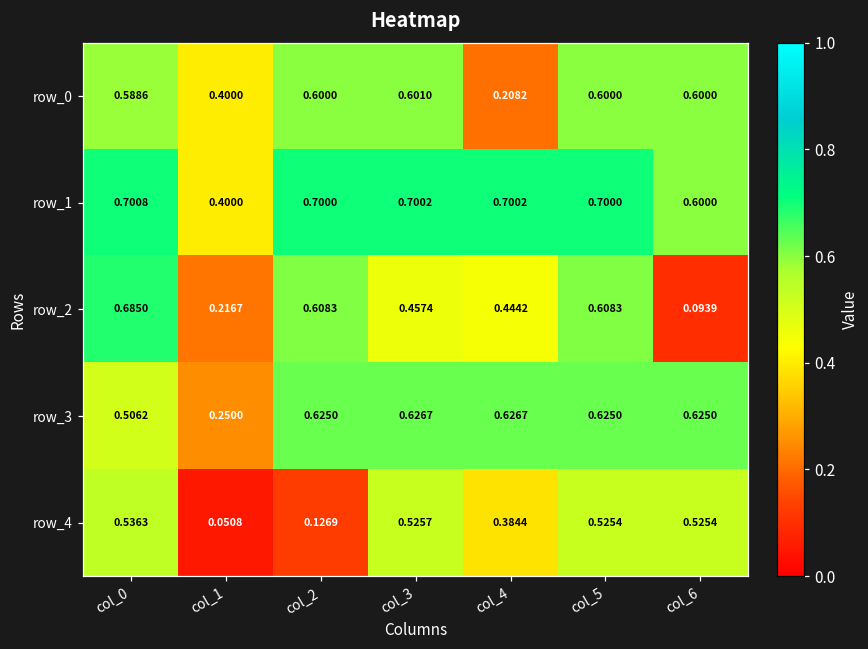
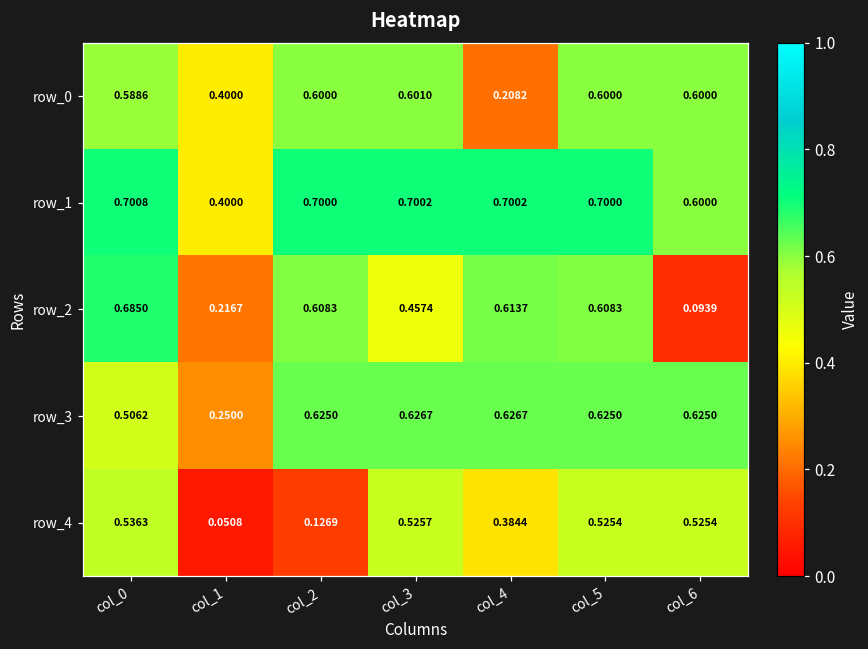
row_2, col_4: 0.4442 -> 0.6137
